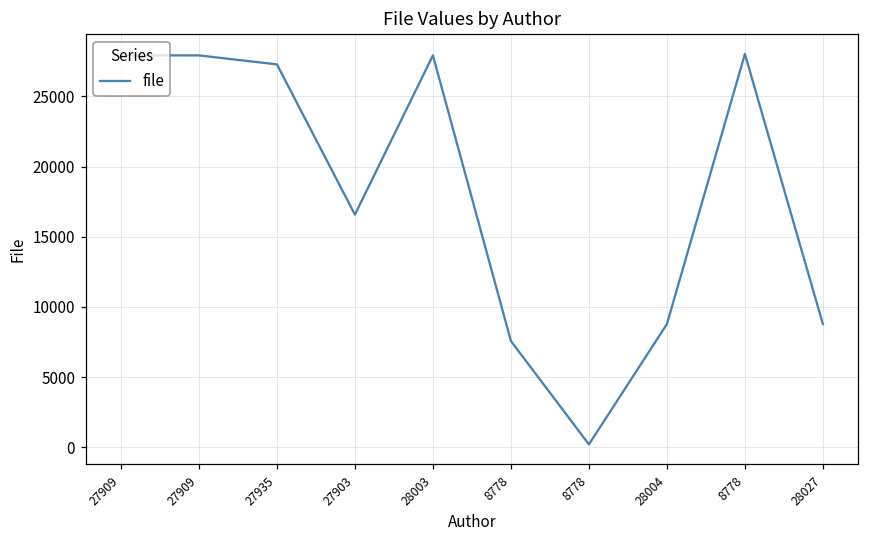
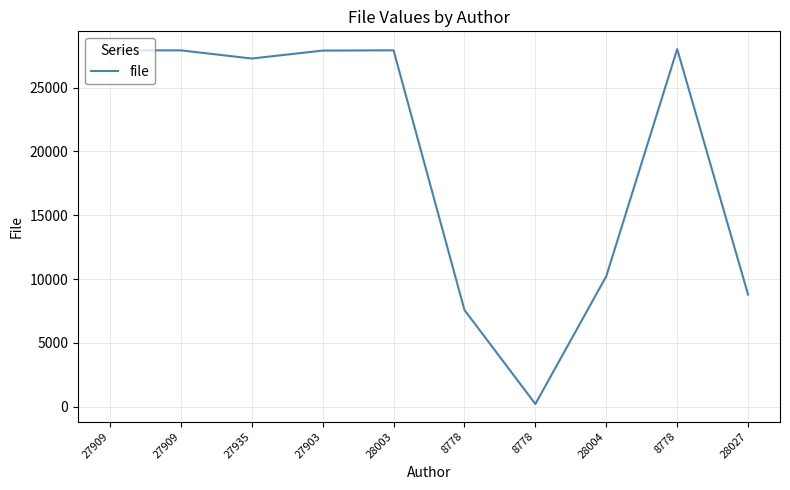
27903: 16600 -> 27900
28004: 8800 -> 10200
